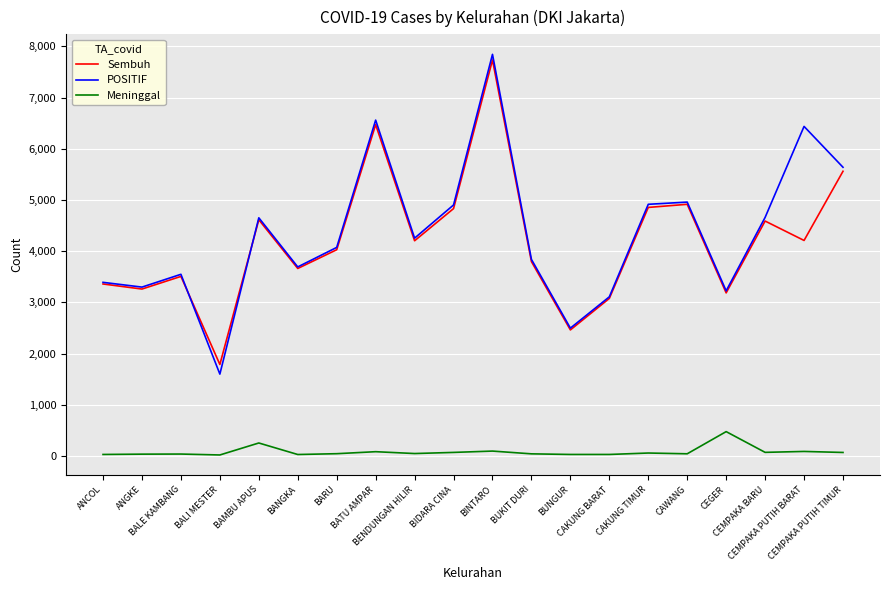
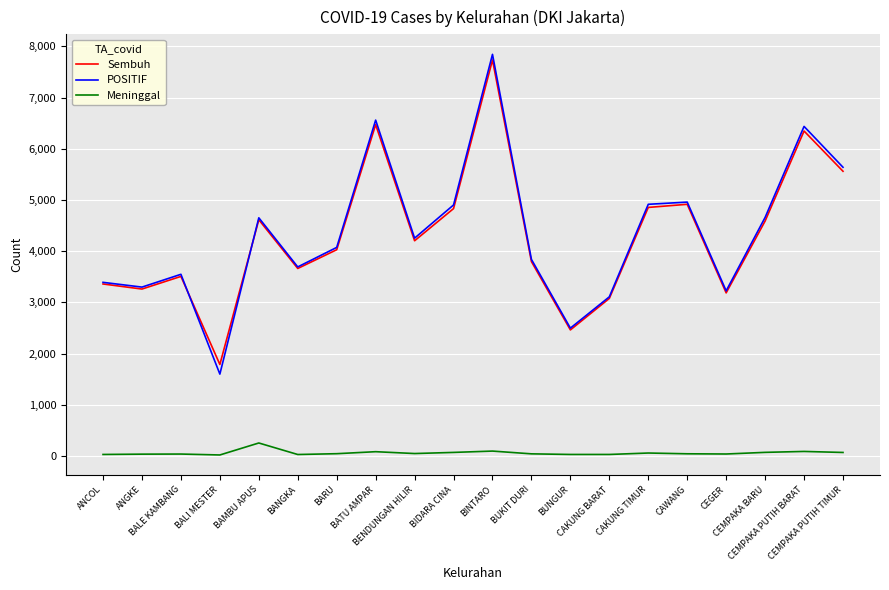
Meninggal, CEGER: 500 -> 0
Sembuh, CEMPAKA PUTIH BARAT: 4,200 -> 6,300
